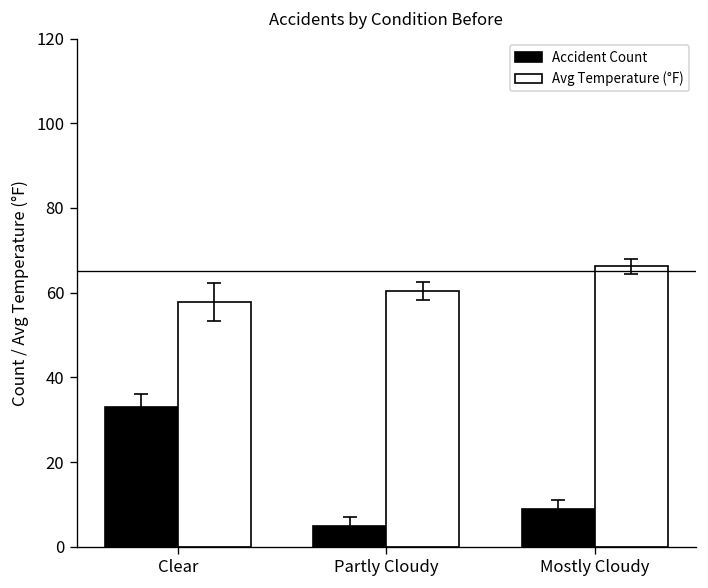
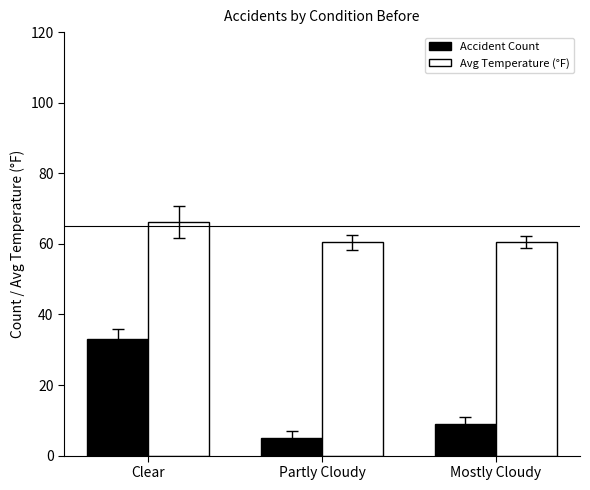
Avg Temperature (°F), Clear: 58 -> 66
Avg Temperature (°F), Mostly Cloudy: 66 -> 61
